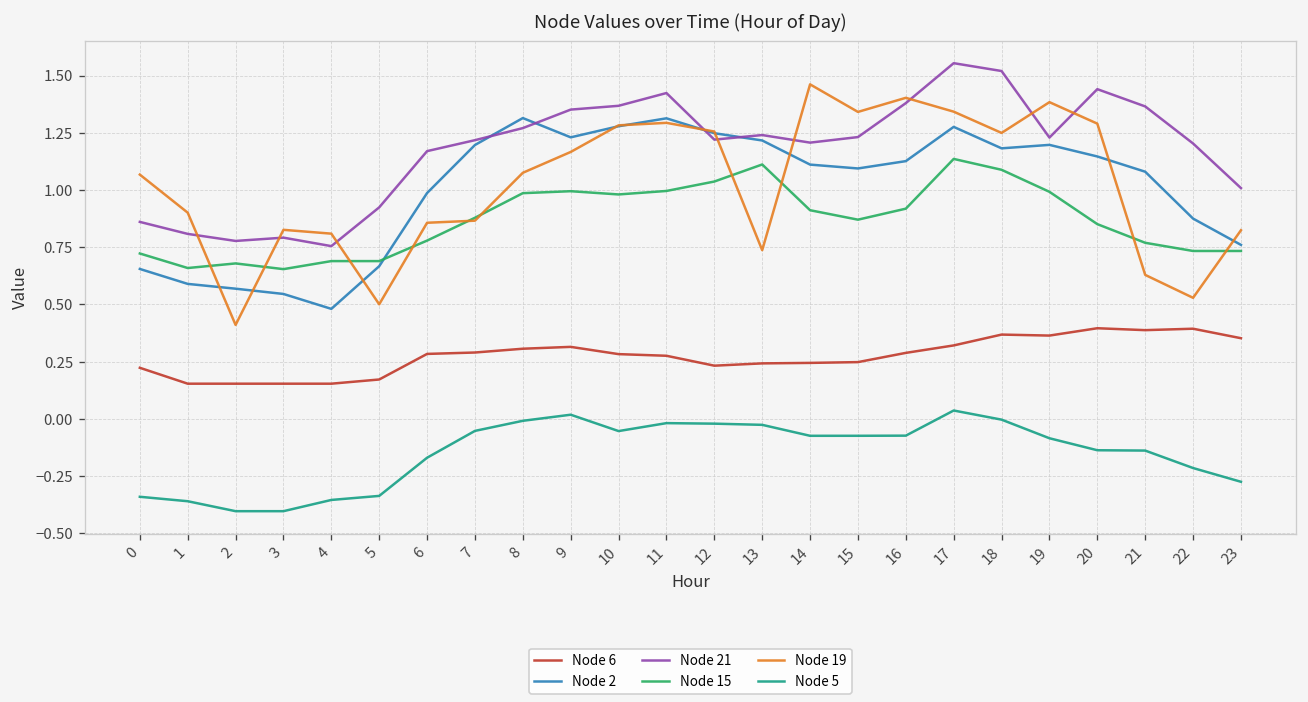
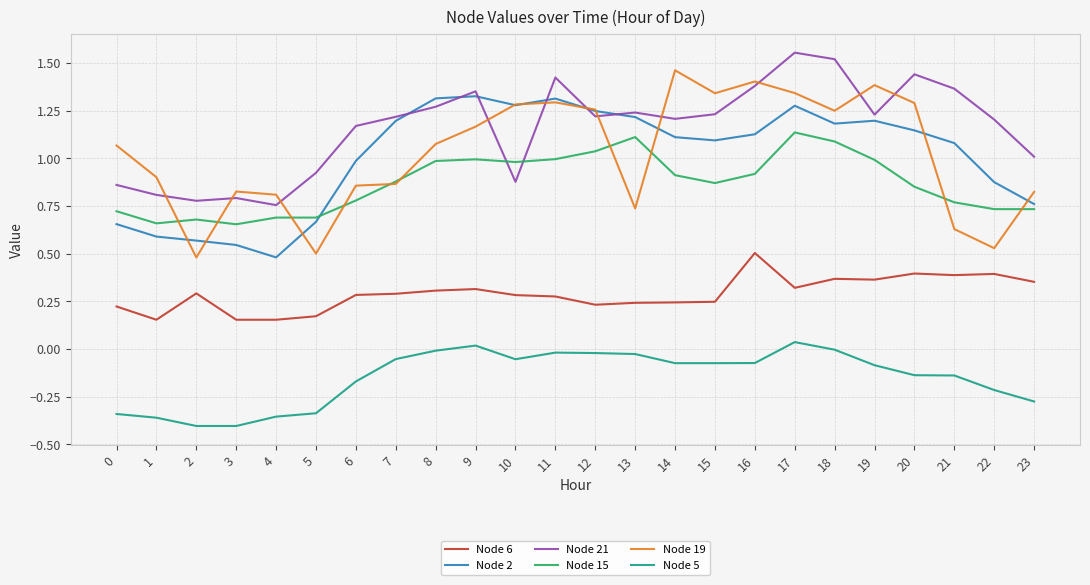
Node 6, 2: 0.15 -> 0.29
Node 19, 2: 0.41 -> 0.48
Node 2, 9: 1.23 -> 1.33
Node 21, 10: 1.37 -> 0.88
Node 6, 16: 0.29 -> 0.50
